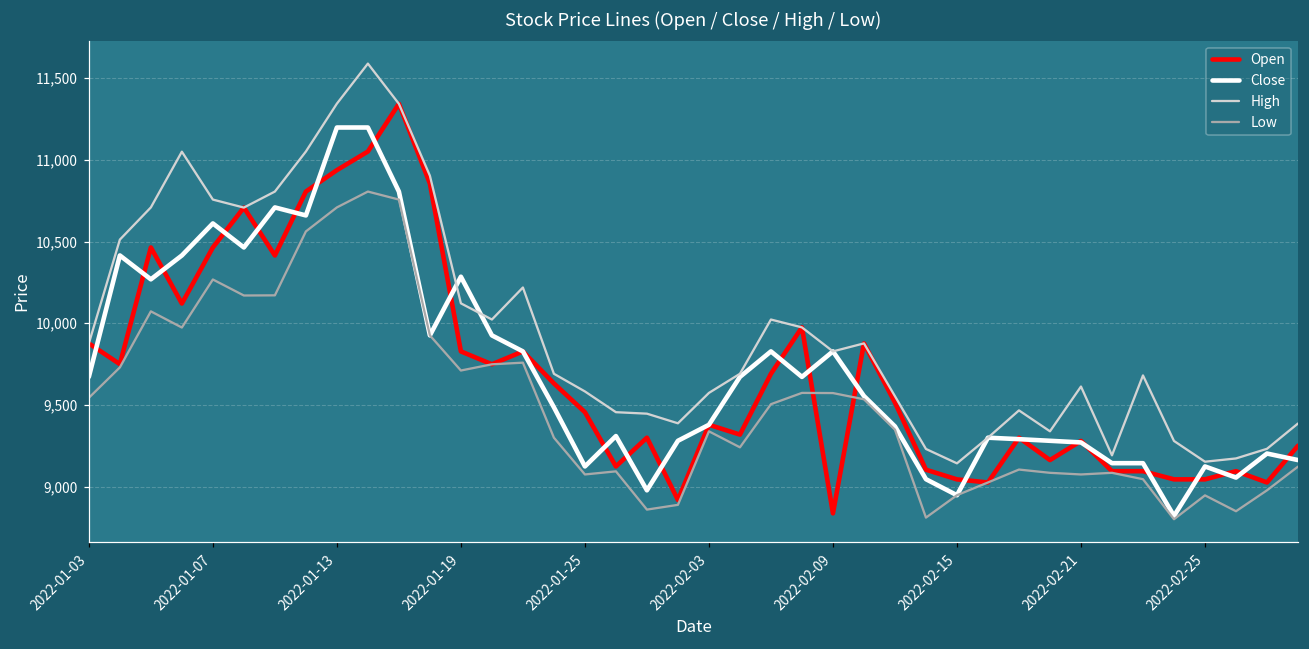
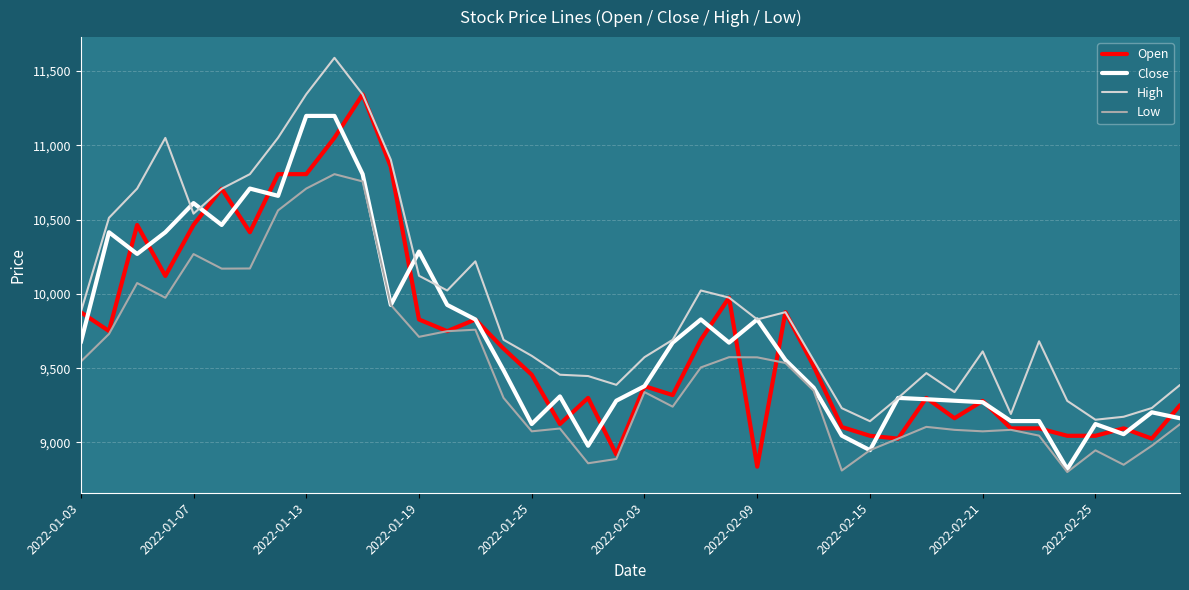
High, 2022-01-07: 10,760 -> 10,540
Open, 2022-01-13: 10,940 -> 10,810
